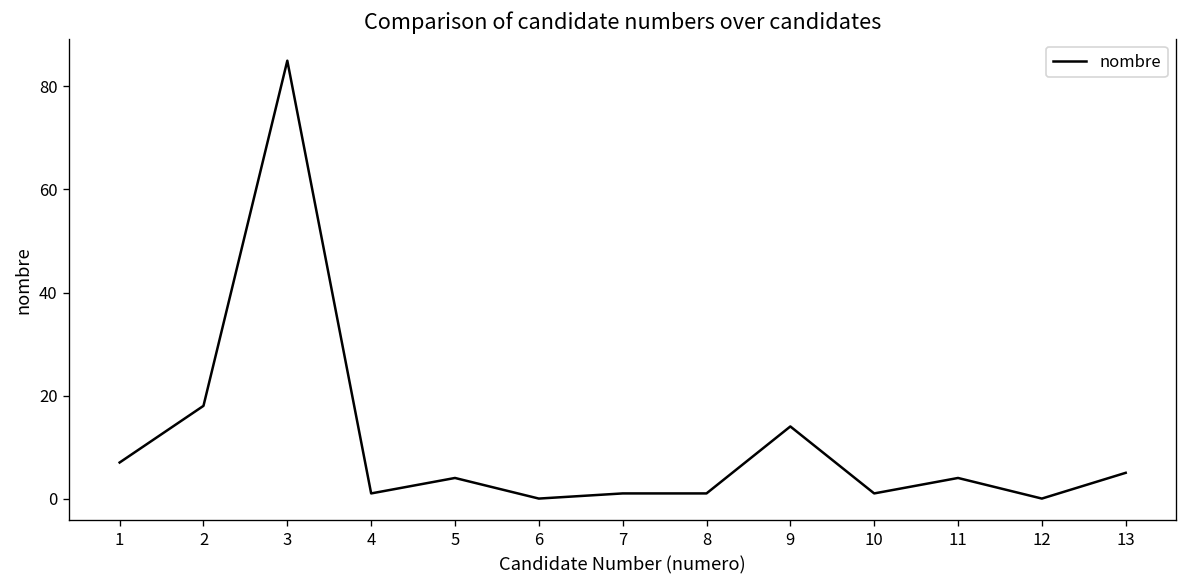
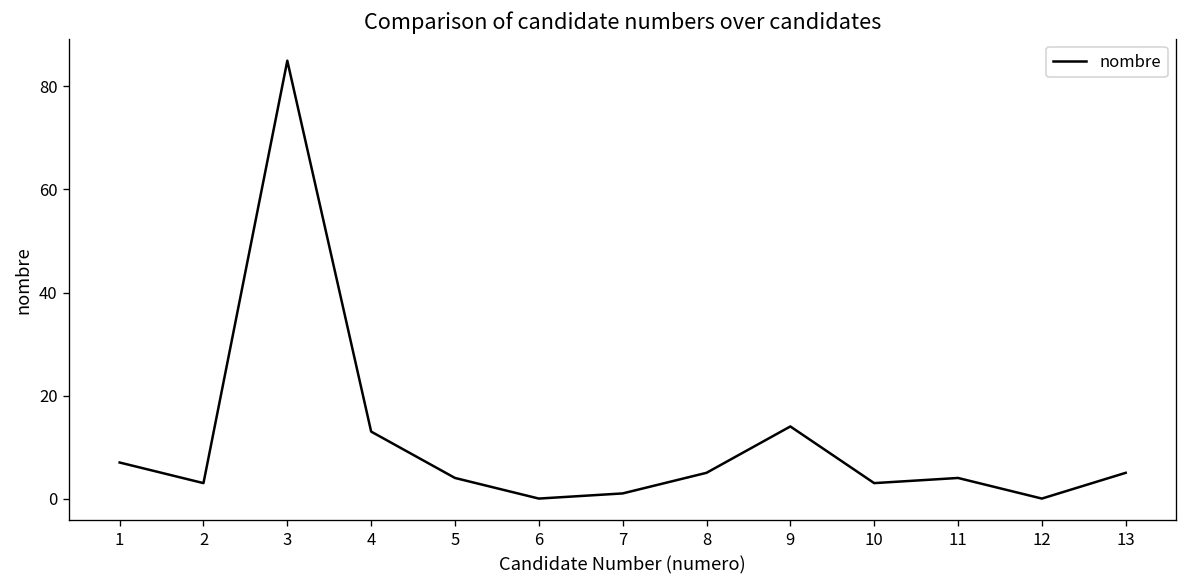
2: 18 -> 3
4: 1 -> 13
8: 1 -> 5
10: 1 -> 3
